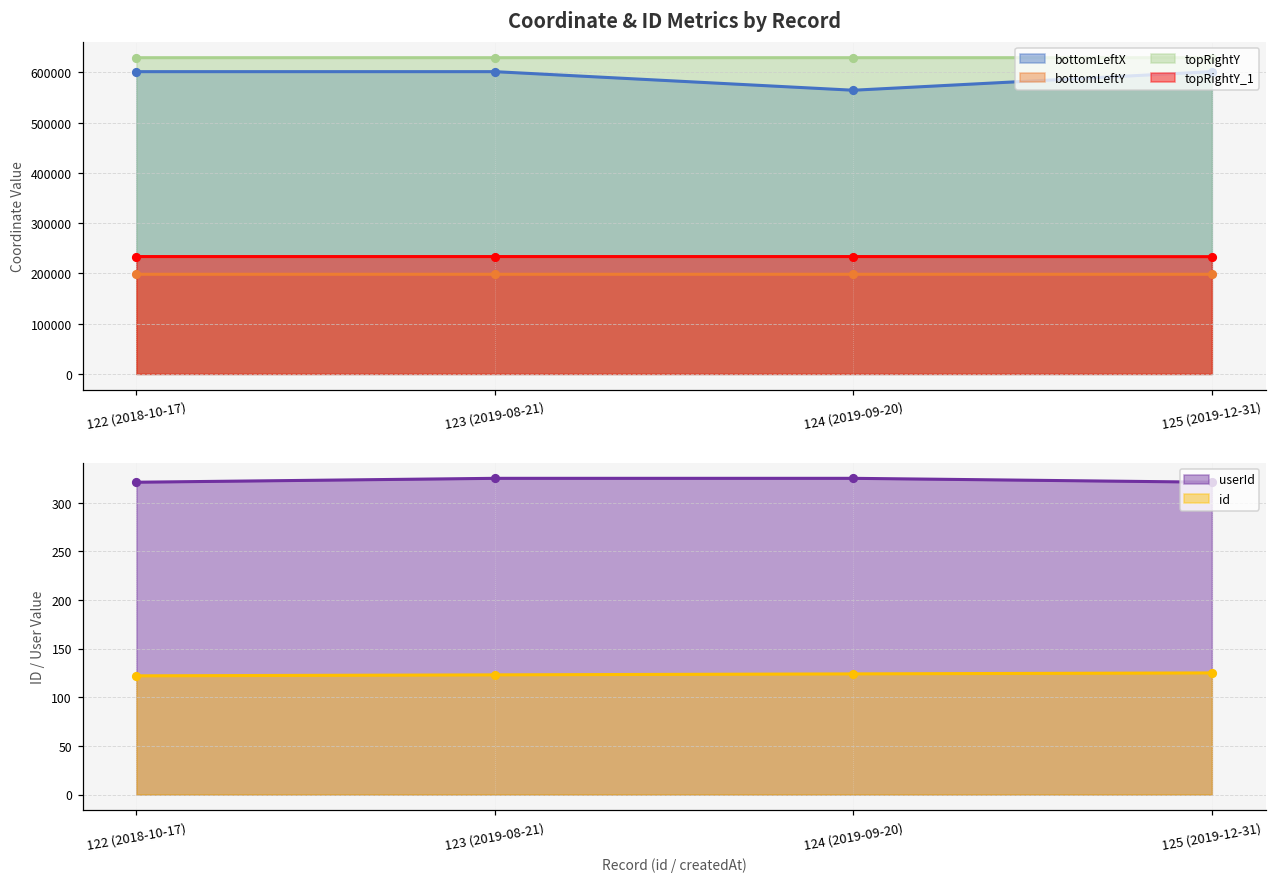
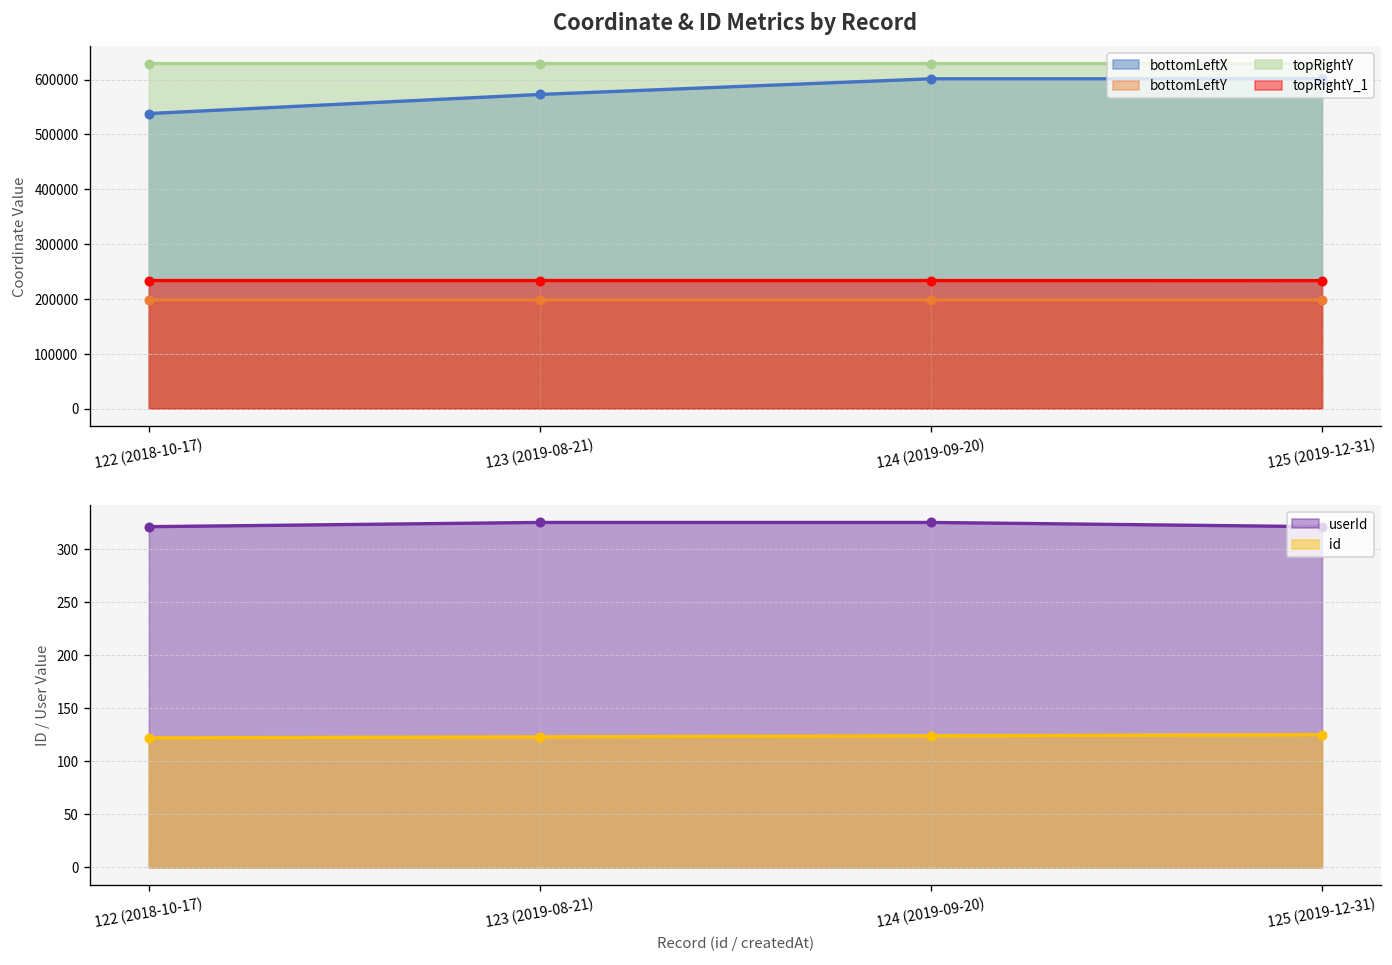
Coordinate & ID Metrics by Record, bottomLeftX, 122 (2018-10-17): 600000 -> 540000
Coordinate & ID Metrics by Record, bottomLeftX, 123 (2019-08-21): 600000 -> 570000
Coordinate & ID Metrics by Record, bottomLeftX, 124 (2019-09-20): 560000 -> 600000
